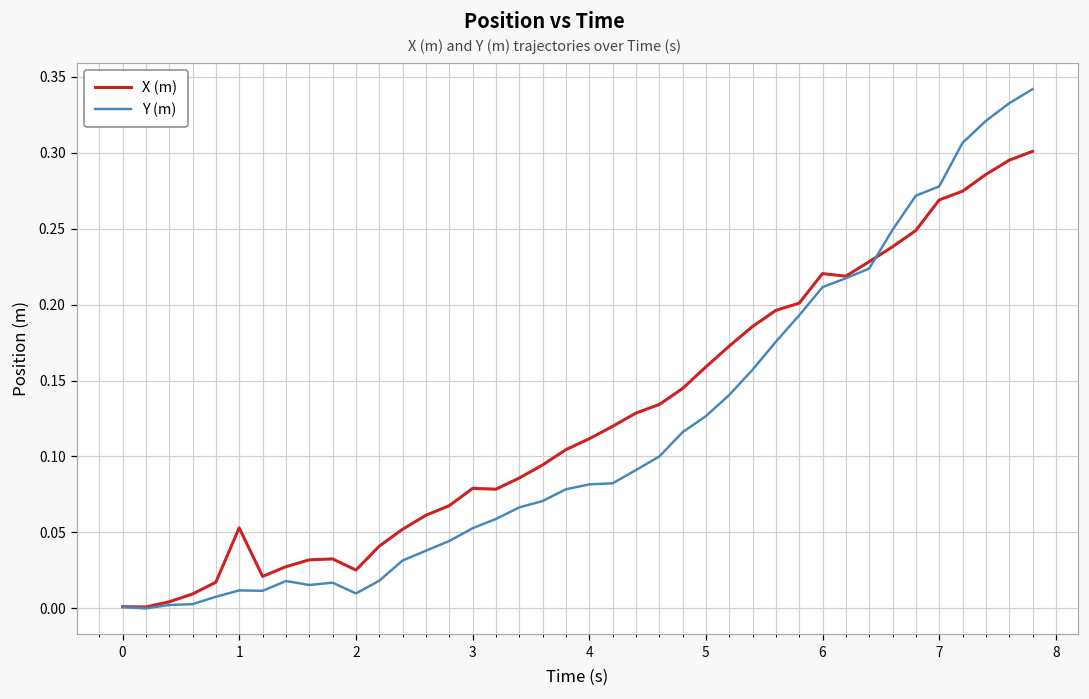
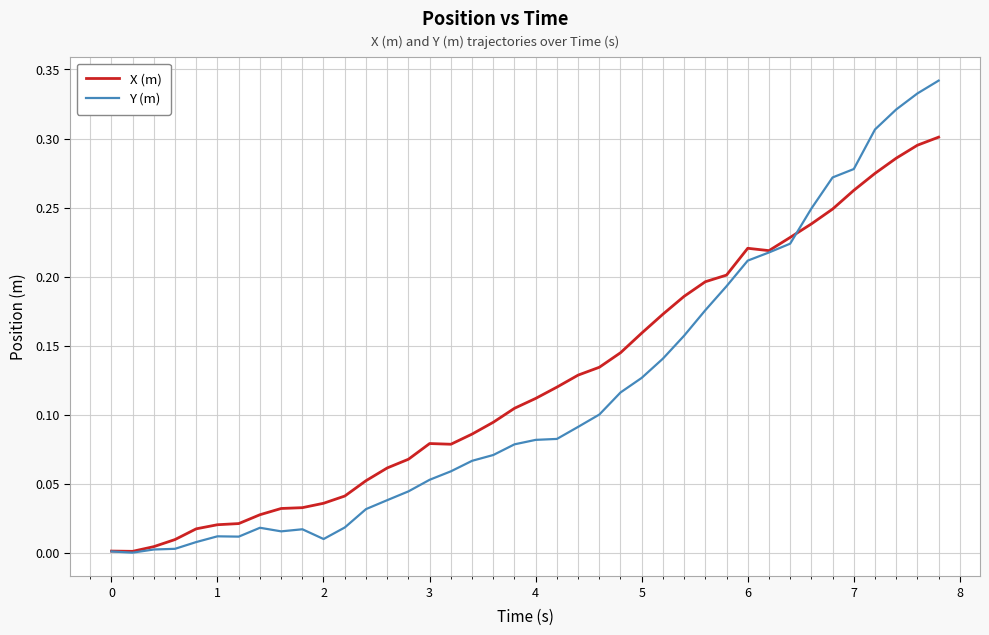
X (m), 1: 0.053 -> 0.020
X (m), 2: 0.025 -> 0.036
X (m), 7: 0.269 -> 0.262
